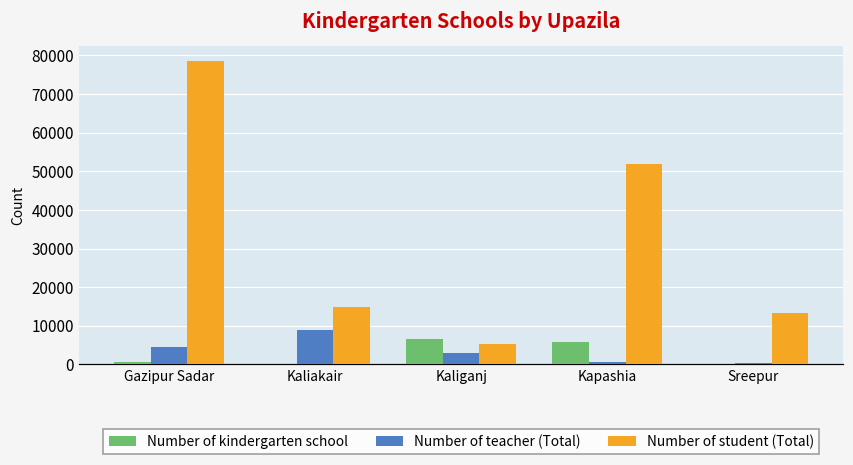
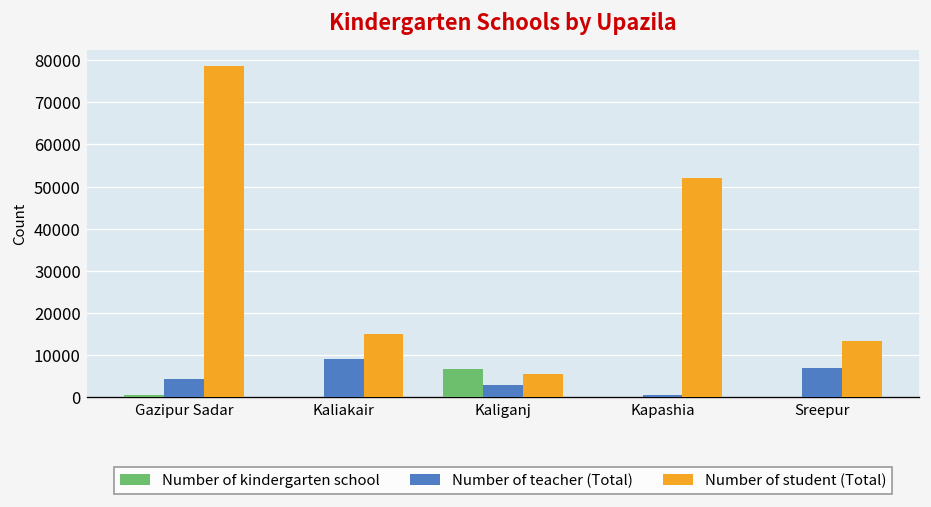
Number of kindergarten school, Kapashia: 6000 -> 0
Number of teacher (Total), Sreepur: 0 -> 7000
